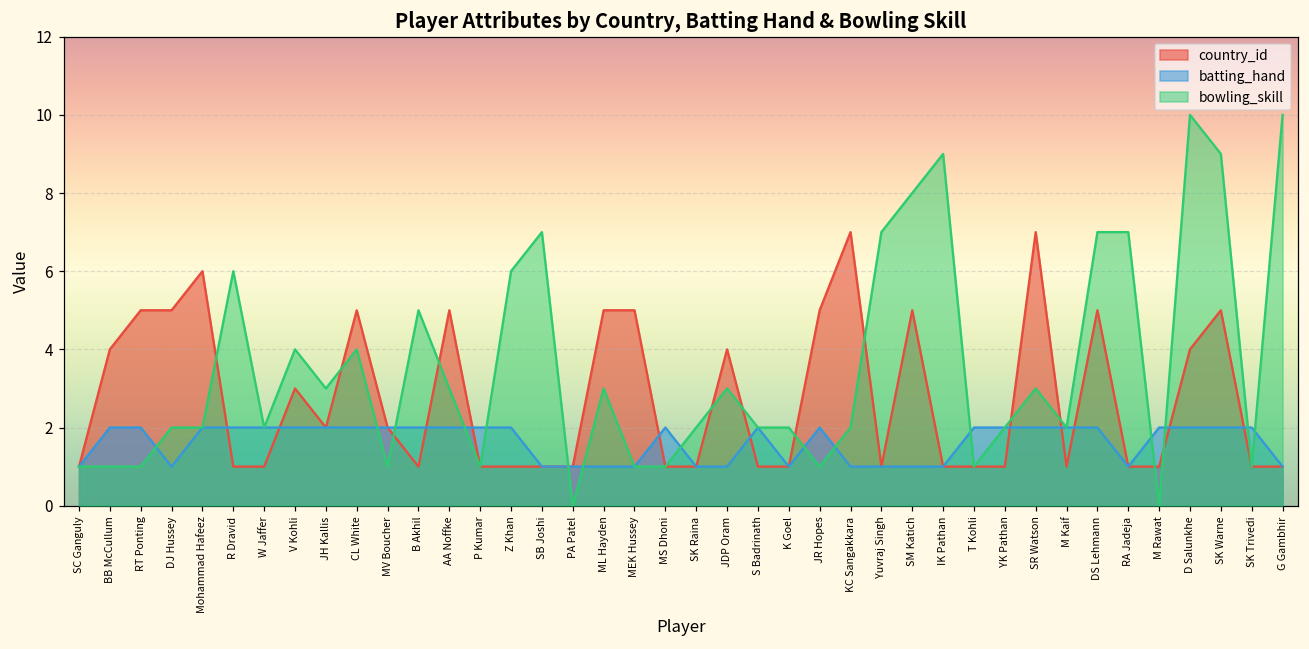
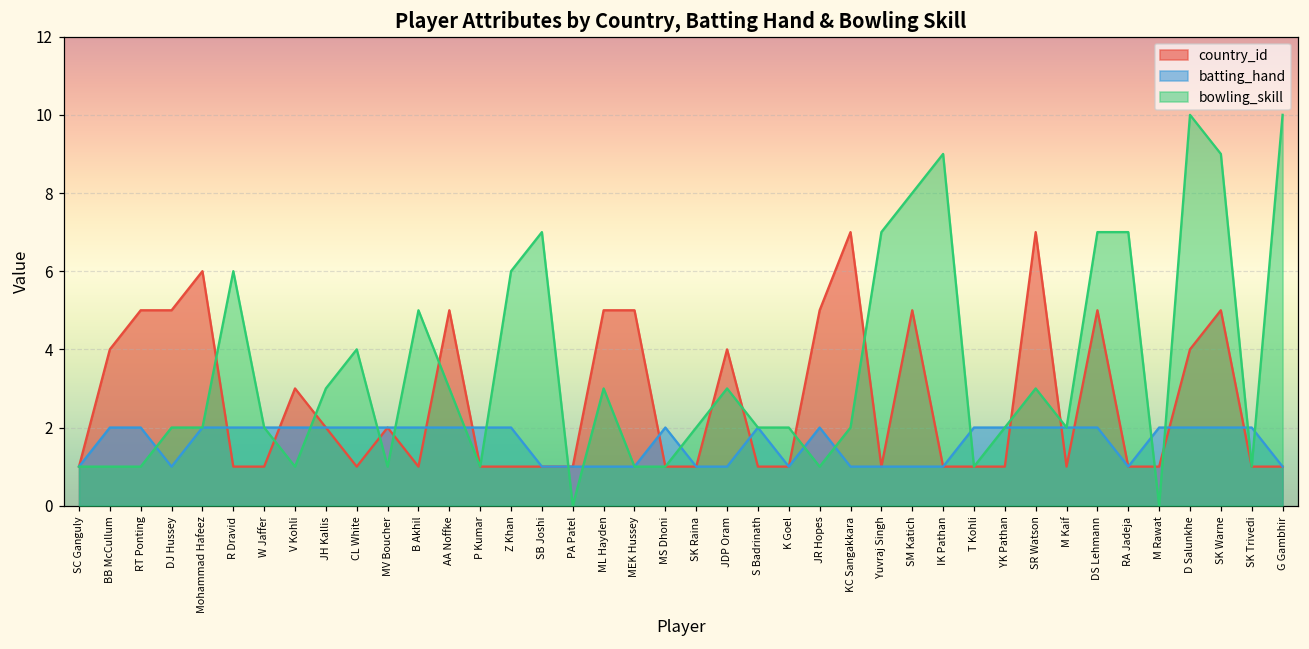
bowling_skill, V Kohli: 4 -> 1
country_id, CL White: 5 -> 1
